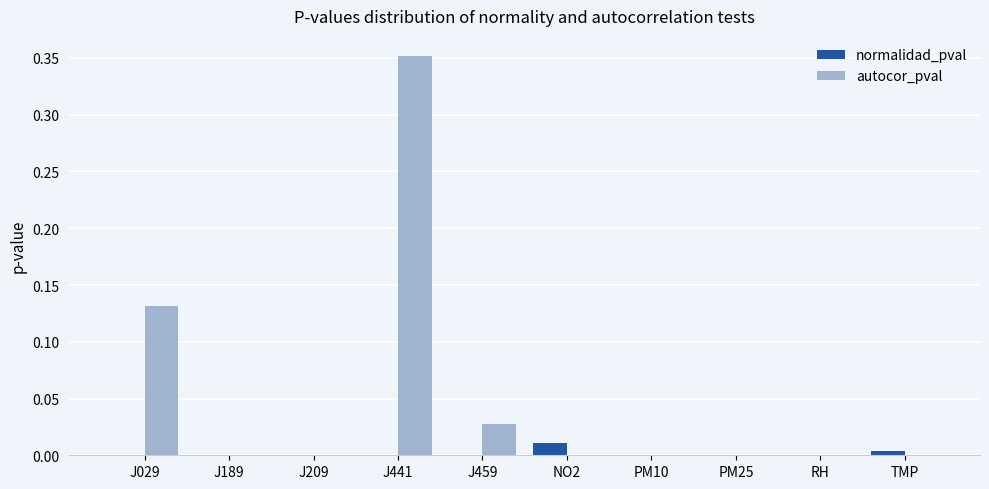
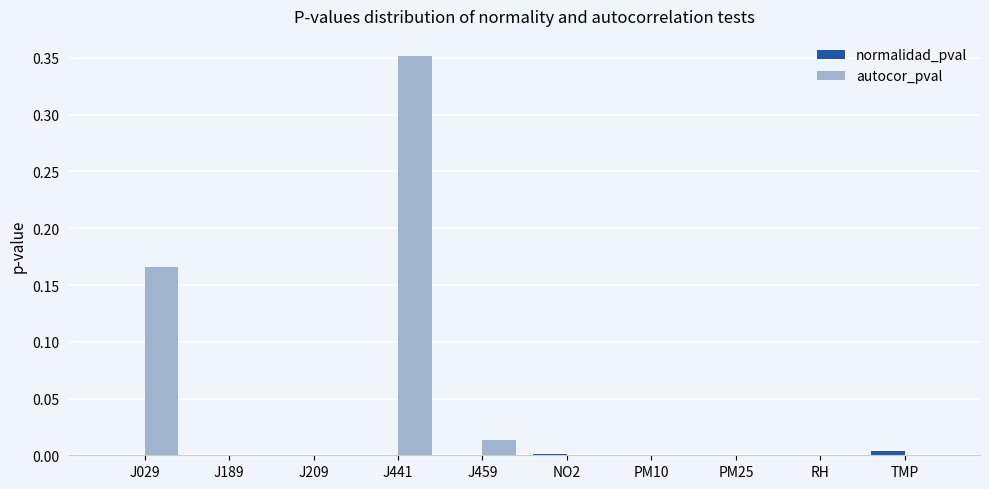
autocor_pval, J029: 0.132 -> 0.166
autocor_pval, J459: 0.028 -> 0.013
normalidad_pval, NO2: 0.010 -> 0.001
